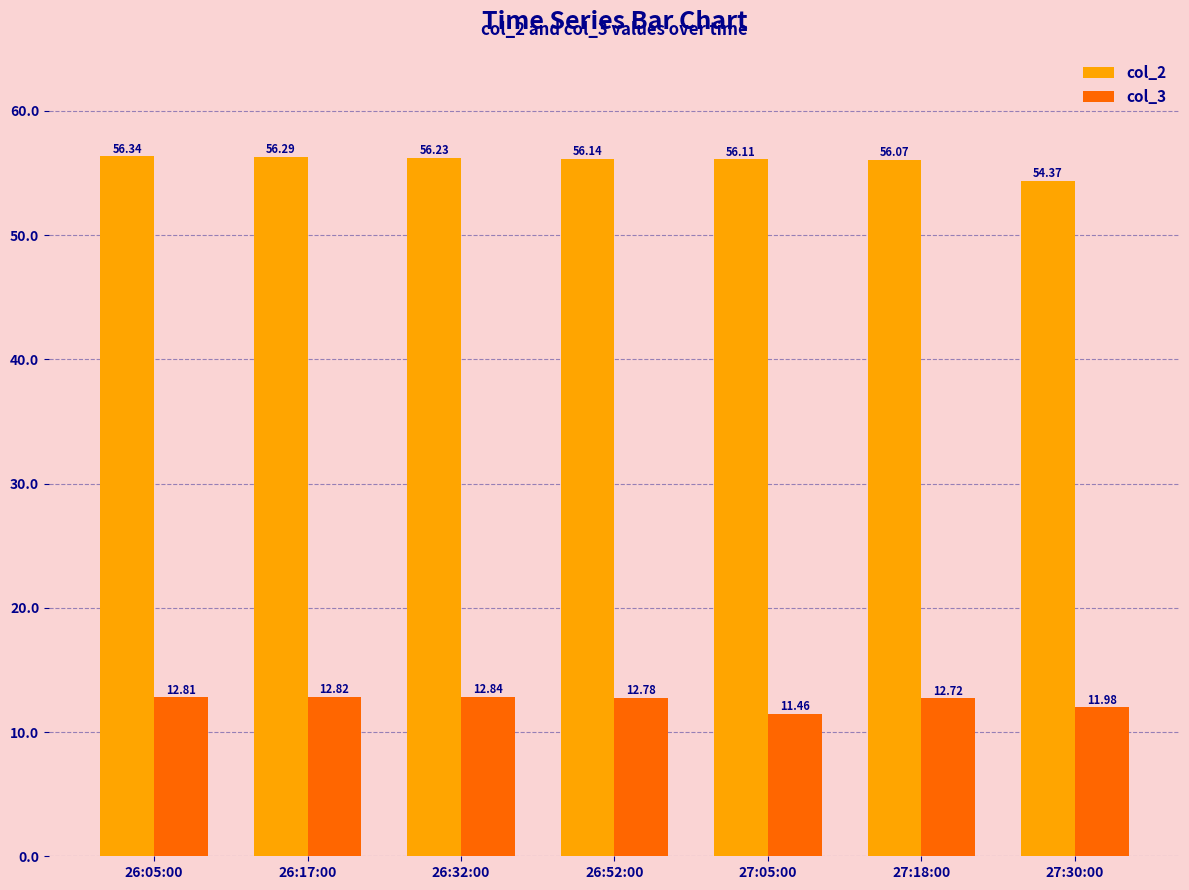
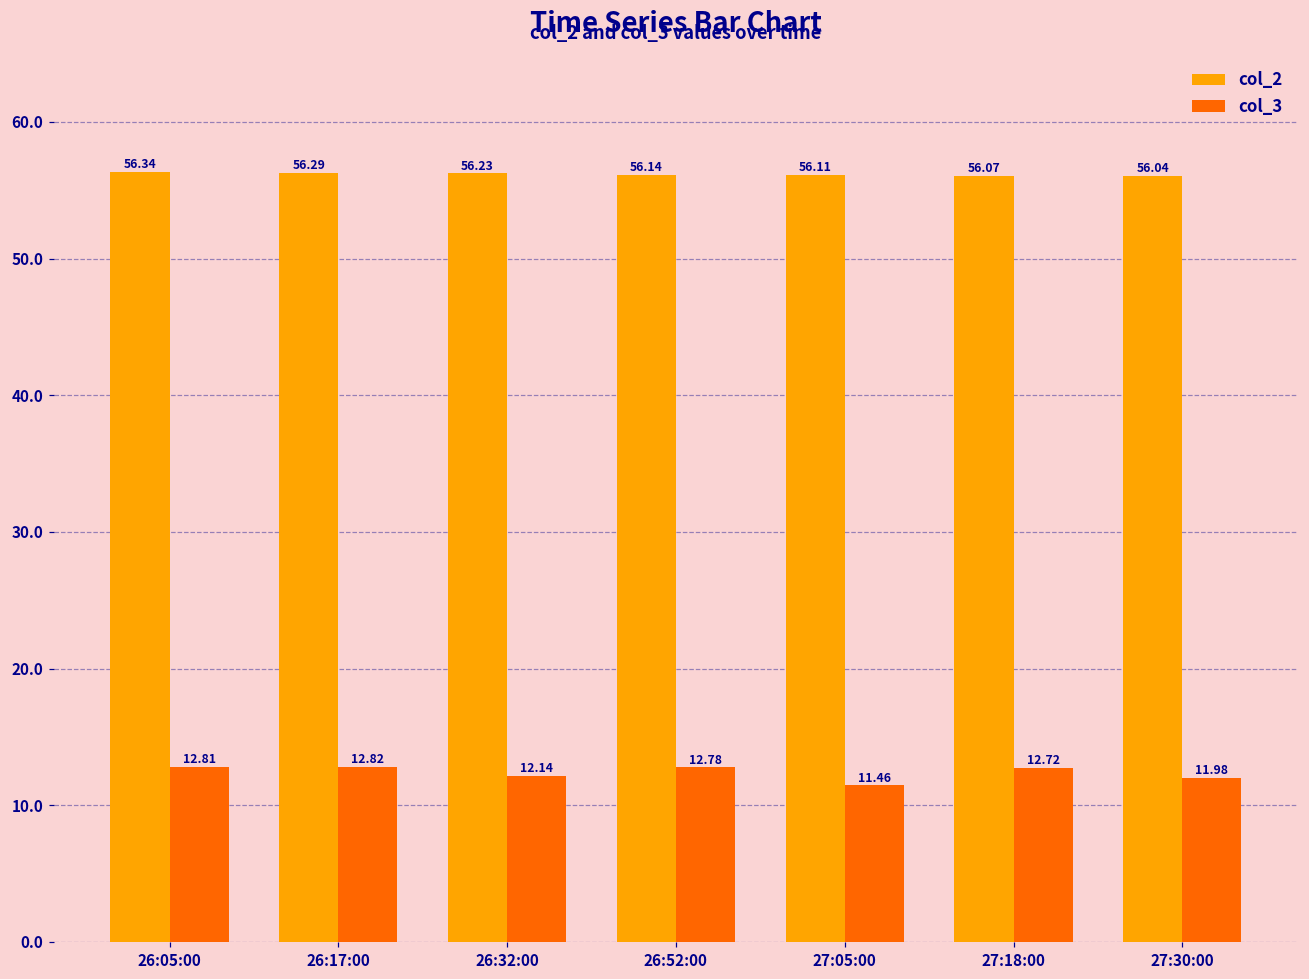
col_3, 26:32:00: 12.84 -> 12.14
col_2, 27:30:00: 54.37 -> 56.04
